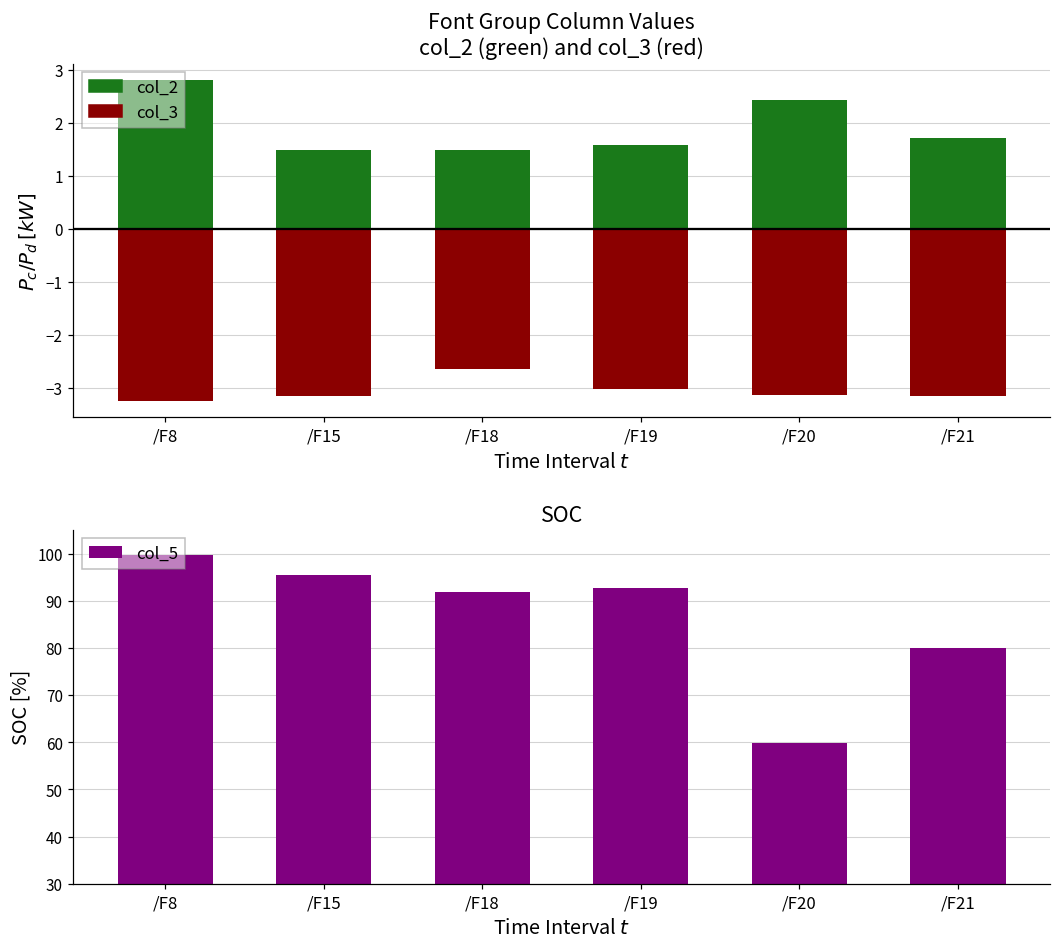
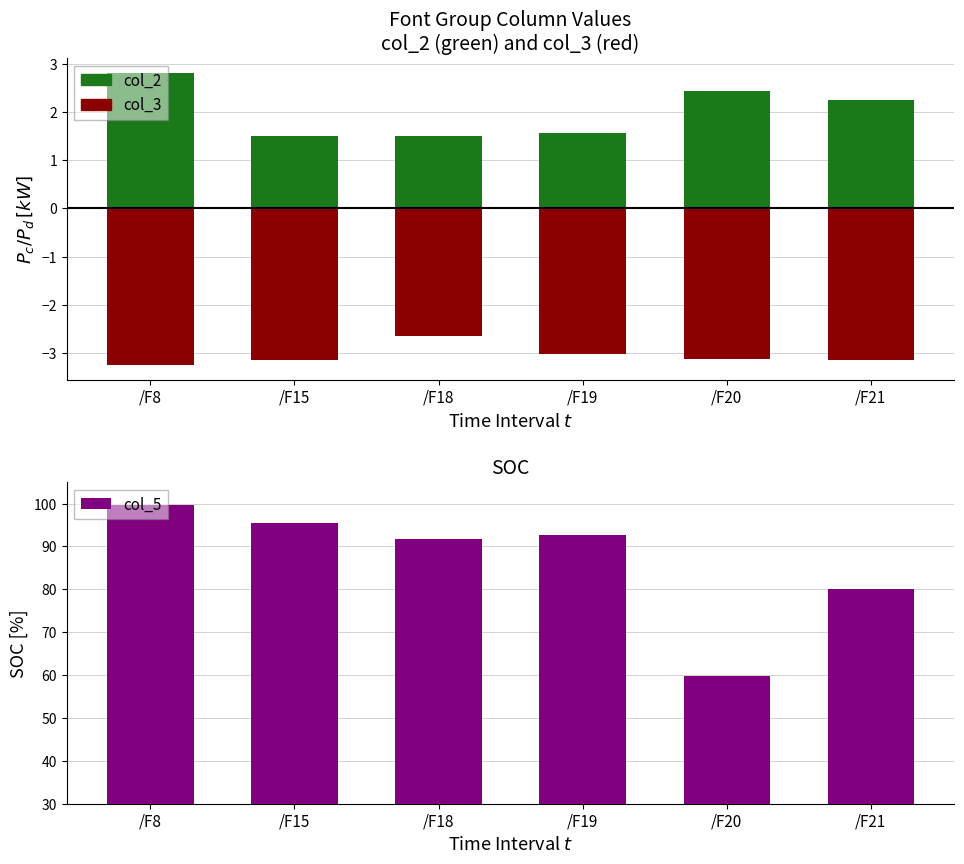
Font Group Column Values col_2 (green) and col_3 (red), col_2, /F21: 1.7 -> 2.2
